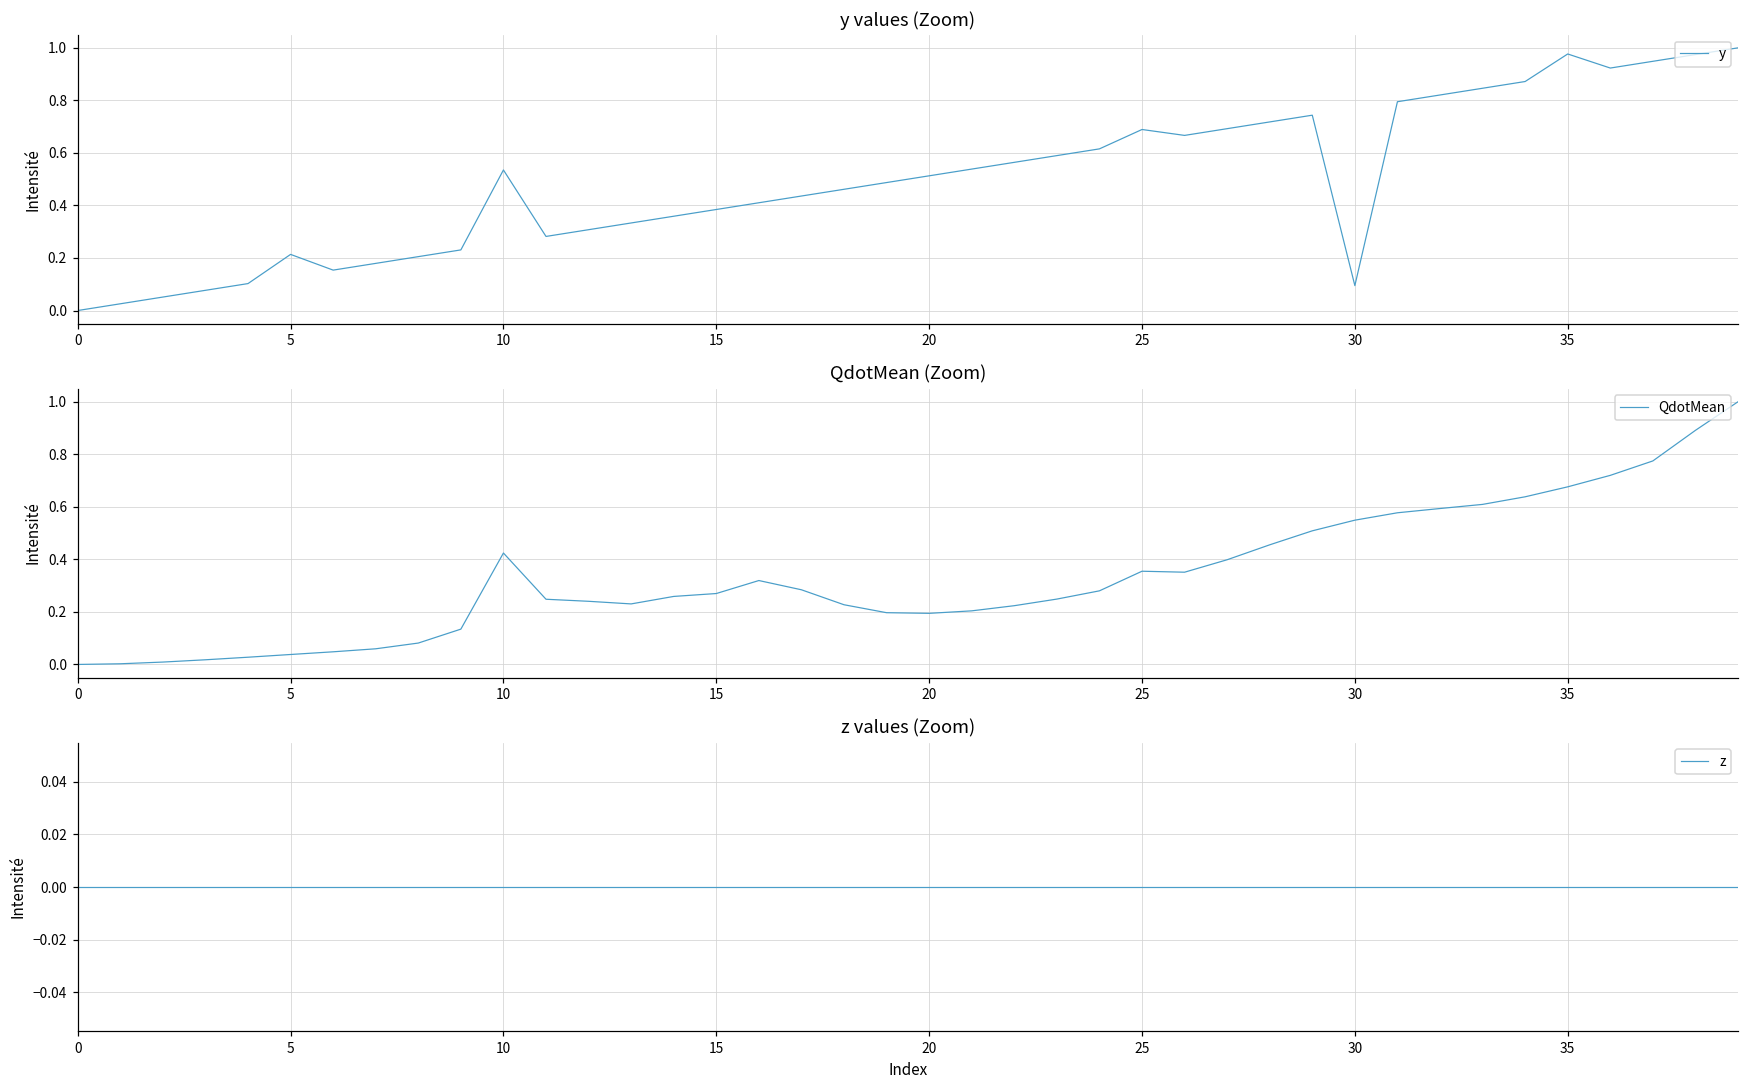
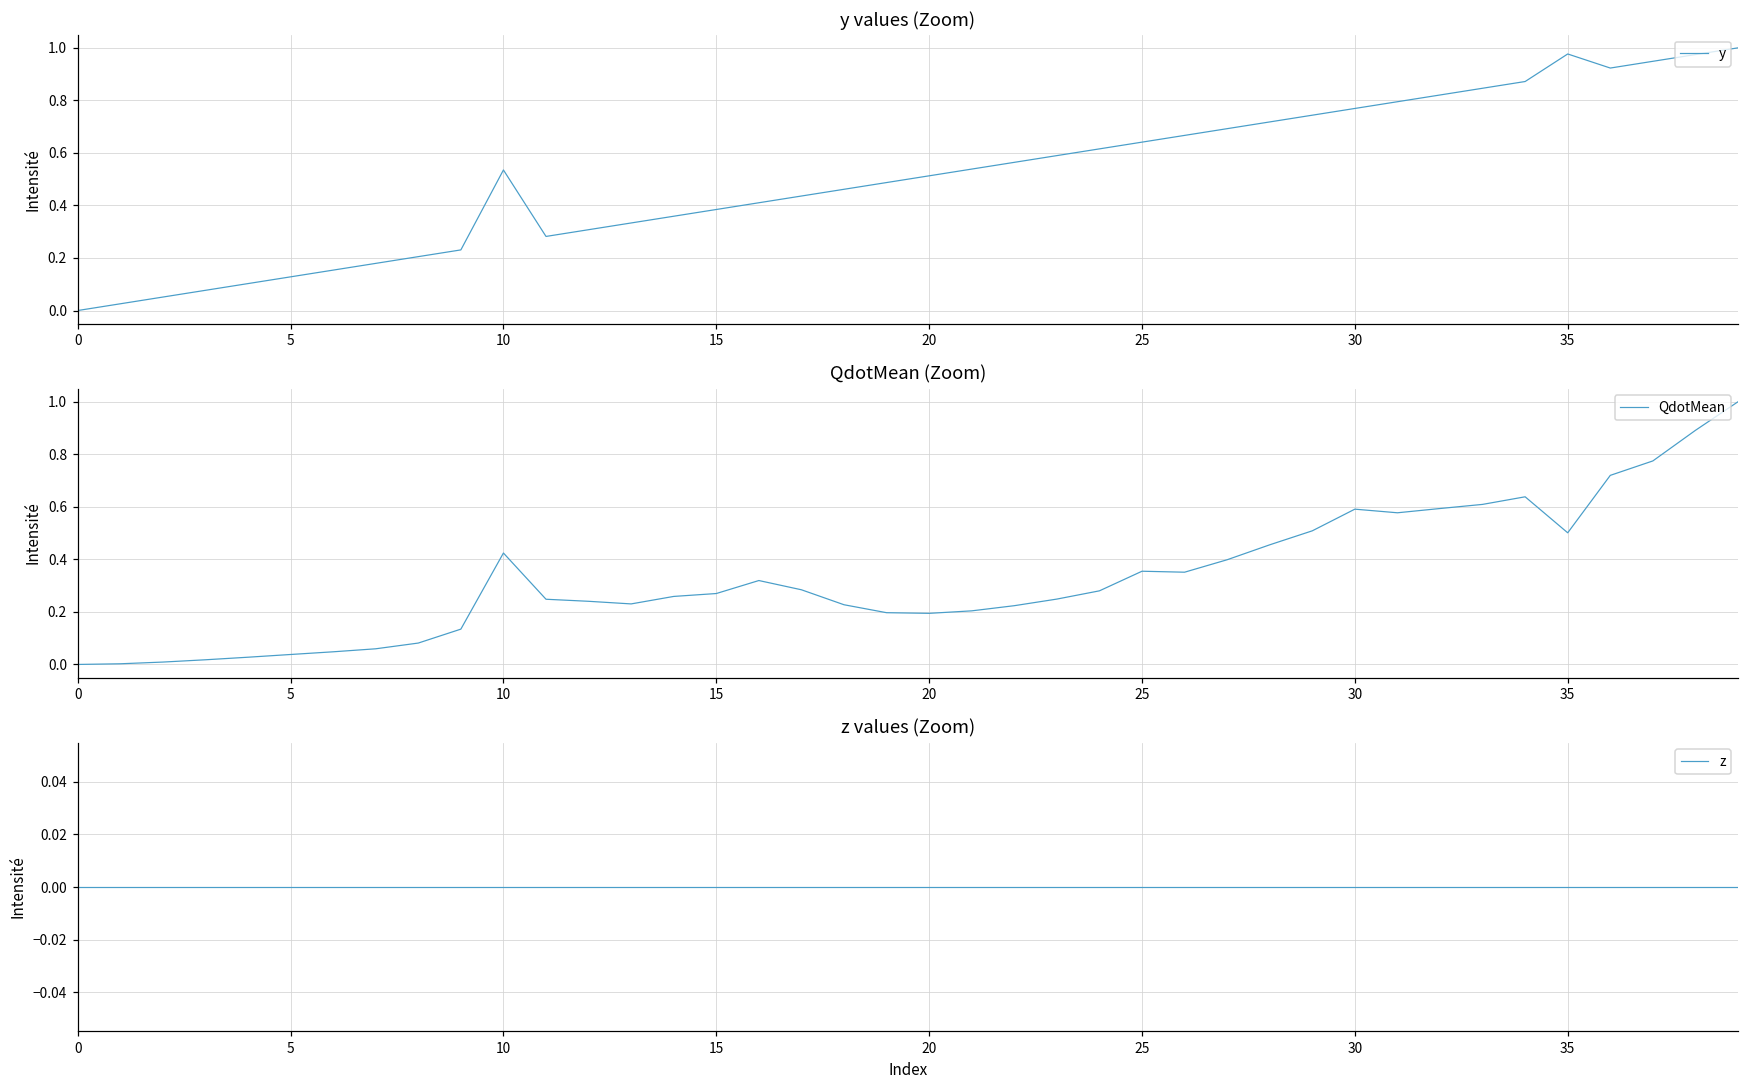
y values (Zoom), 5: 0.21 -> 0.13
y values (Zoom), 25: 0.69 -> 0.64
y values (Zoom), 30: 0.09 -> 0.77
QdotMean (Zoom), 30: 0.55 -> 0.59
QdotMean (Zoom), 35: 0.68 -> 0.50
